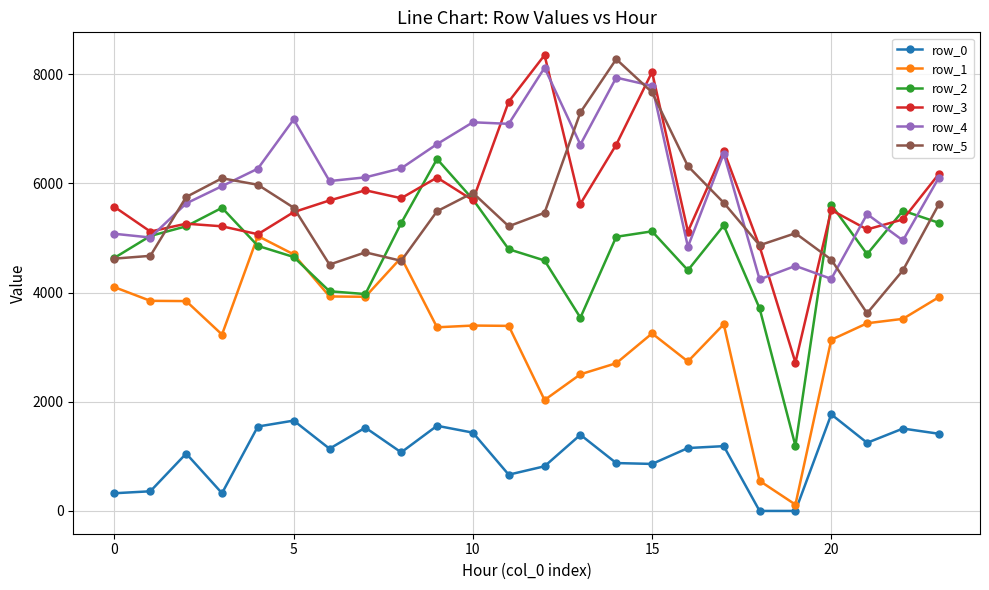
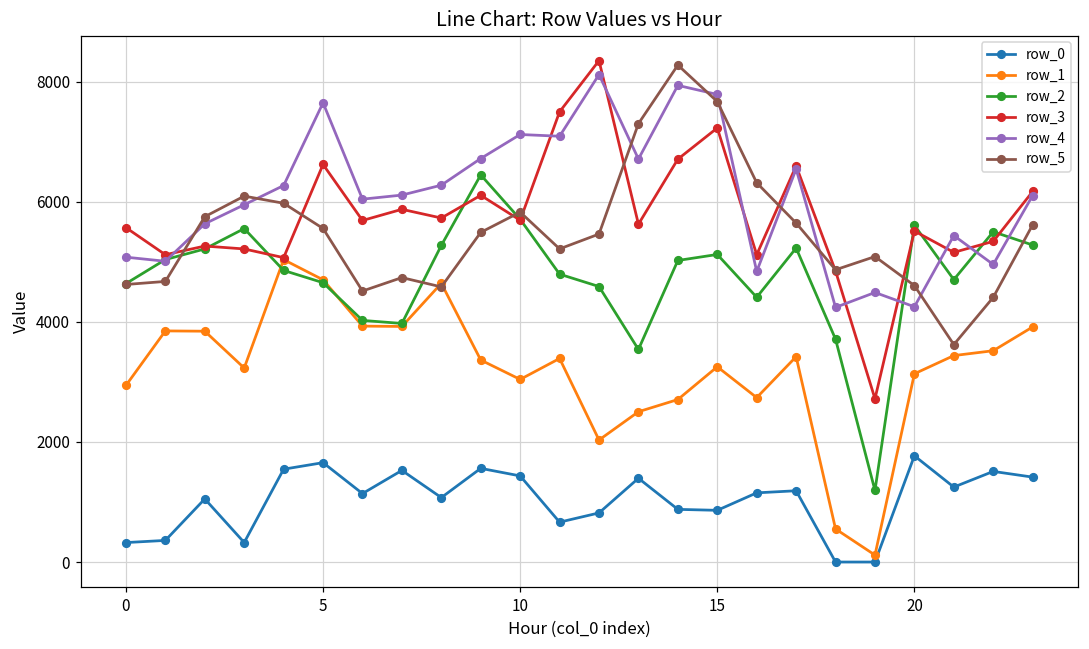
row_1, 0: 4100 -> 2900
row_3, 5: 5500 -> 6600
row_4, 5: 7200 -> 7600
row_1, 10: 3400 -> 3000
row_3, 15: 8000 -> 7200
